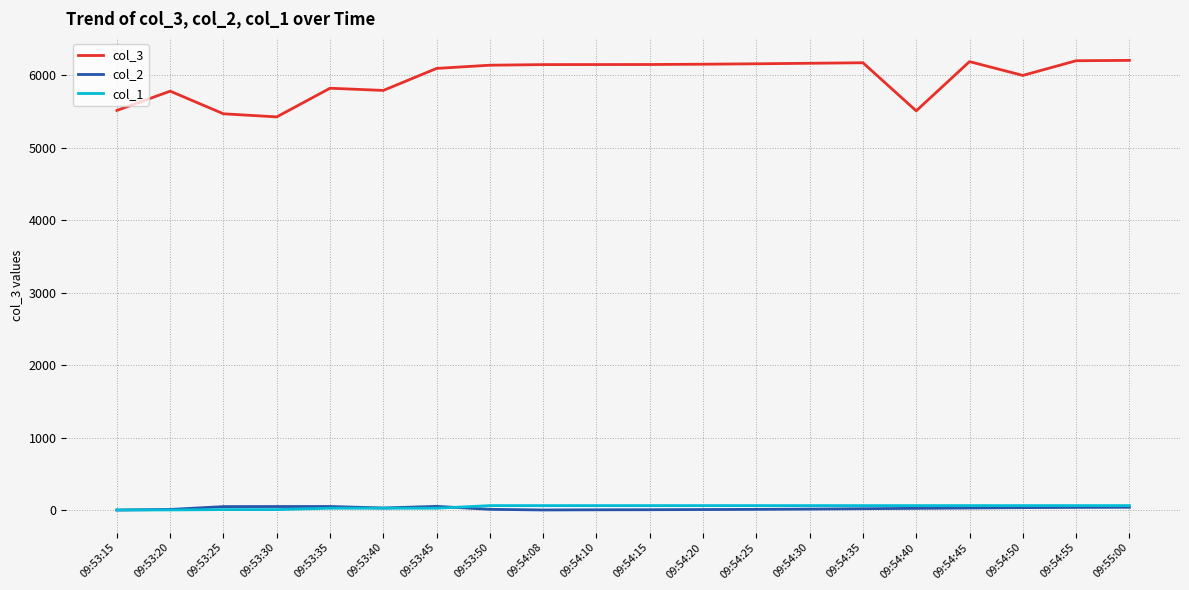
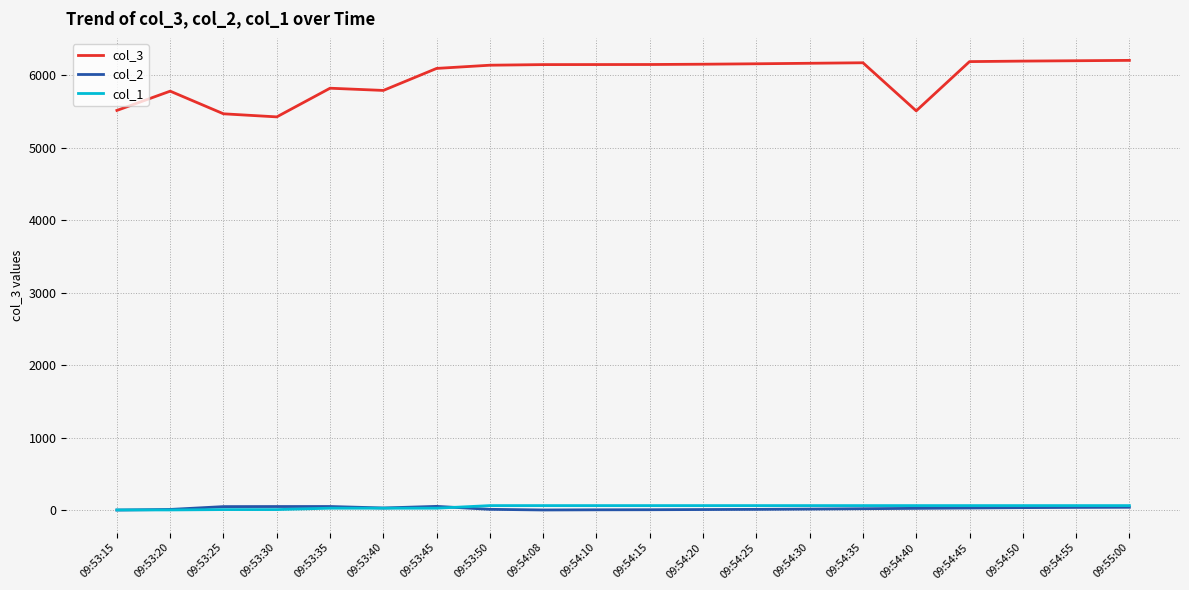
col_3, 09:54:50: 6000 -> 6200
